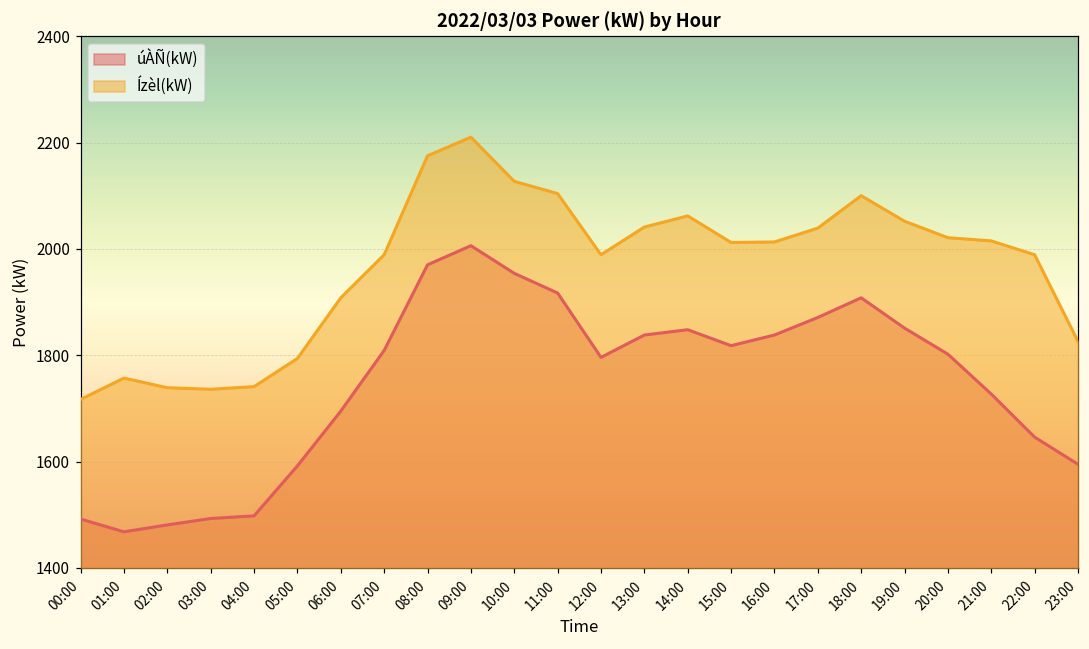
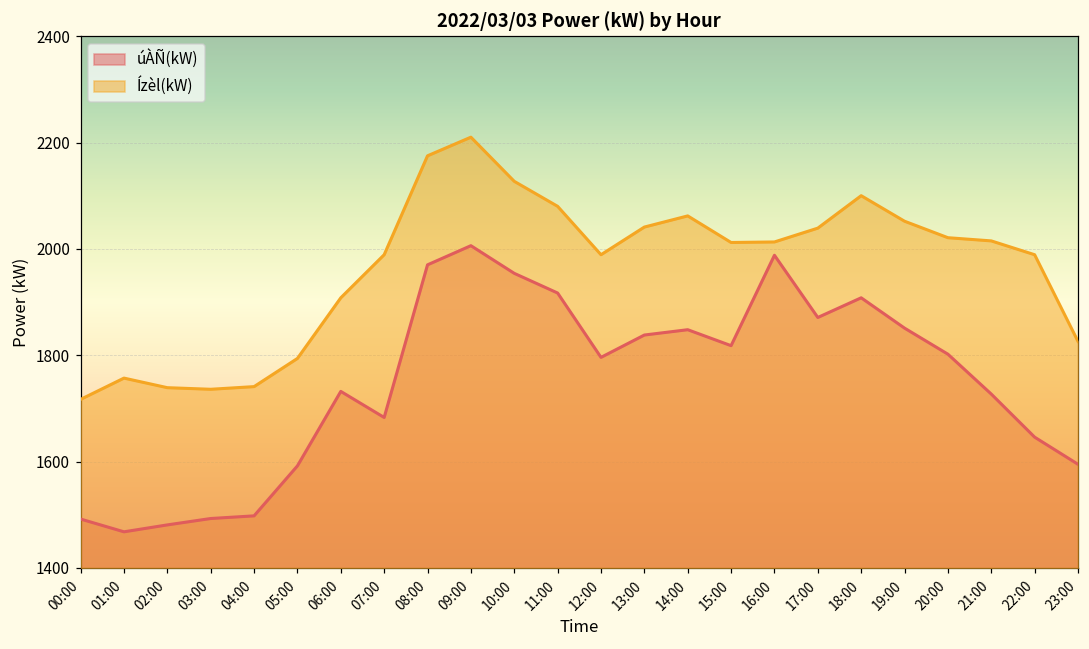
úÀÑ(kW), 06:00: 1700 -> 1730
úÀÑ(kW), 07:00: 1810 -> 1680
Ízèl(kW), 11:00: 2100 -> 2080
úÀÑ(kW), 16:00: 1840 -> 1990
